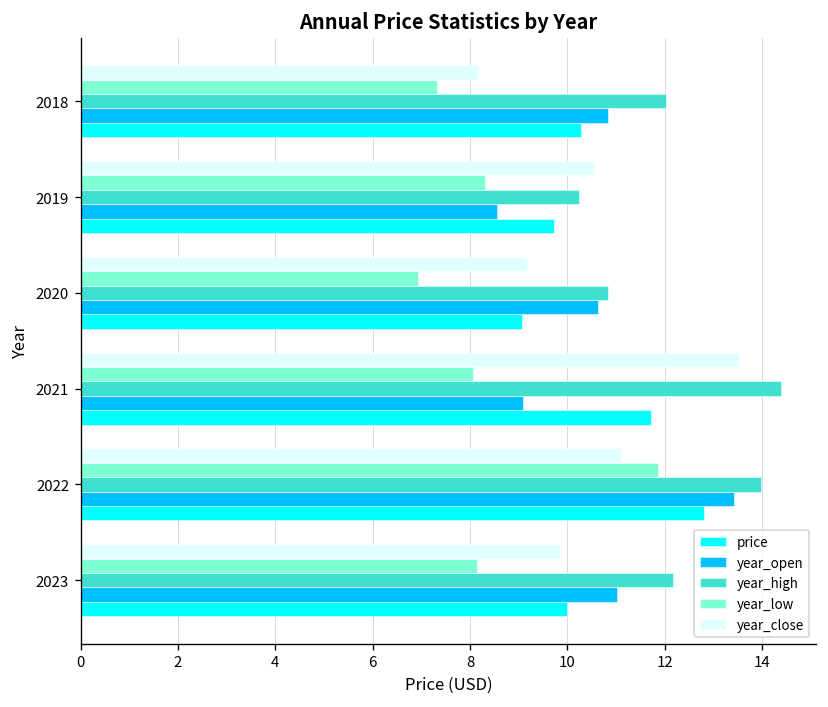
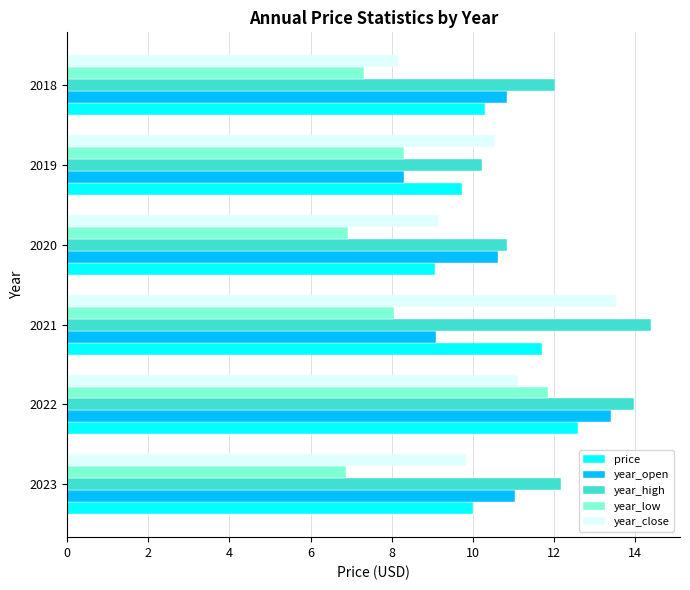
year_open, 2019: 8.6 -> 8.3
price, 2022: 12.8 -> 12.6
year_low, 2023: 8.2 -> 6.9
